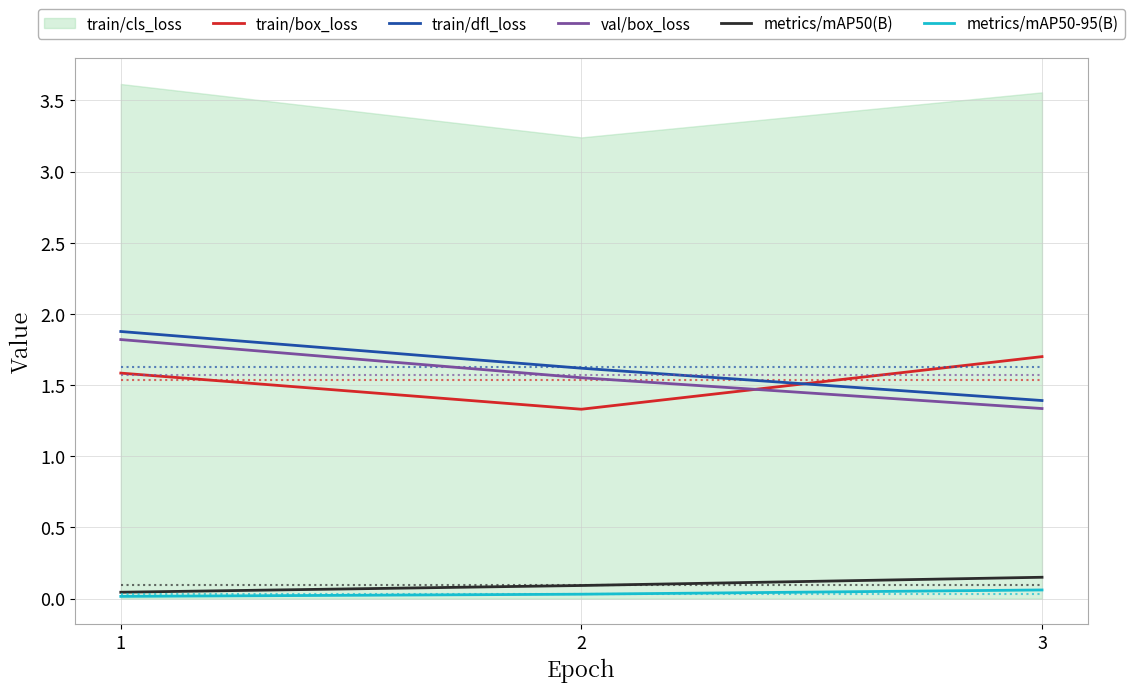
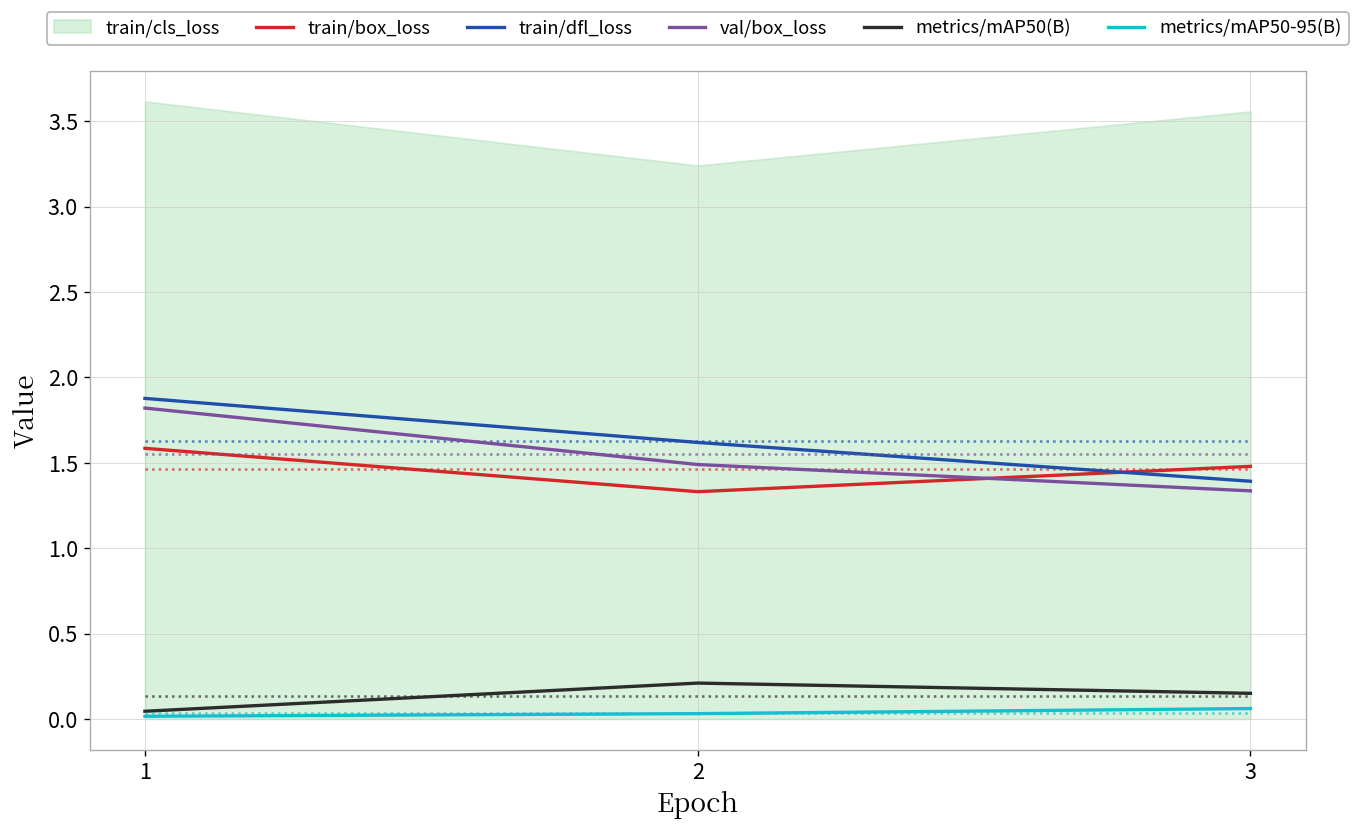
val/box_loss, 2: 1.55 -> 1.49
metrics/mAP50(B), 2: 0.09 -> 0.21
train/box_loss, 3: 1.70 -> 1.48
